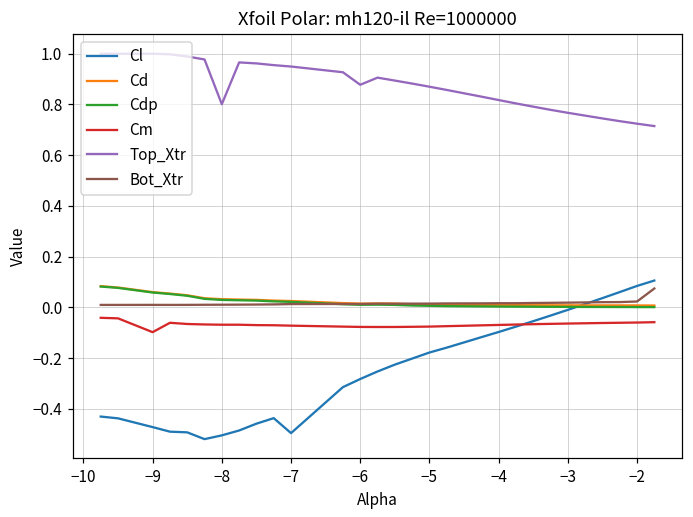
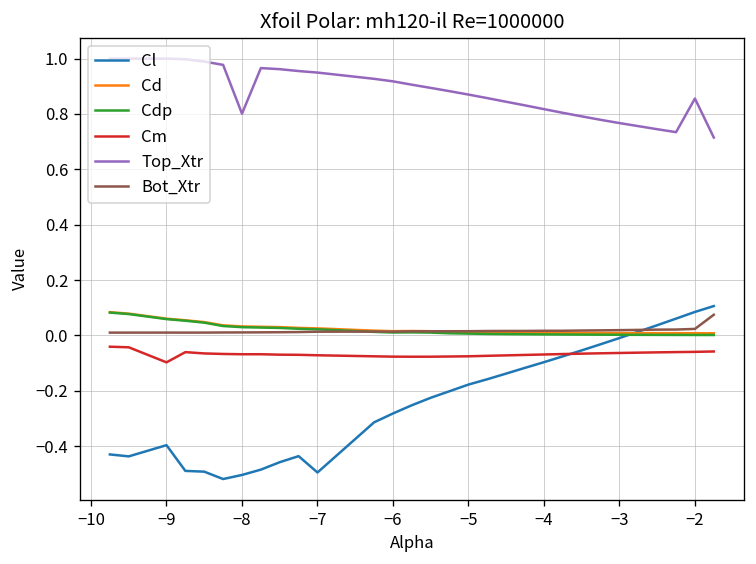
Cl, −9: -0.47 -> -0.40
Top_Xtr, −6: 0.88 -> 0.92
Top_Xtr, −2: 0.72 -> 0.86
